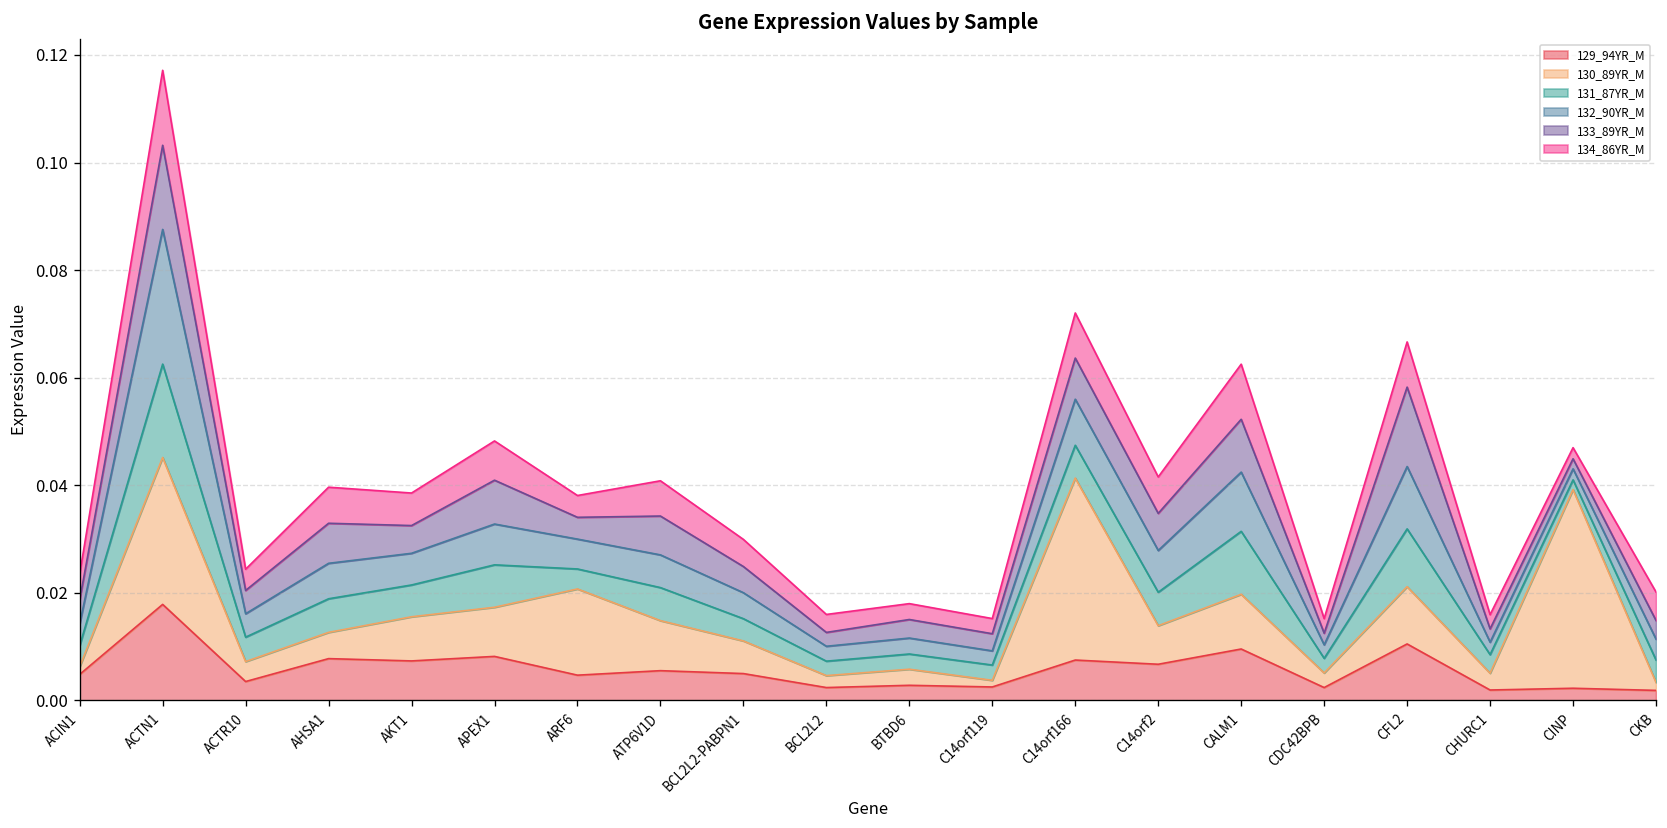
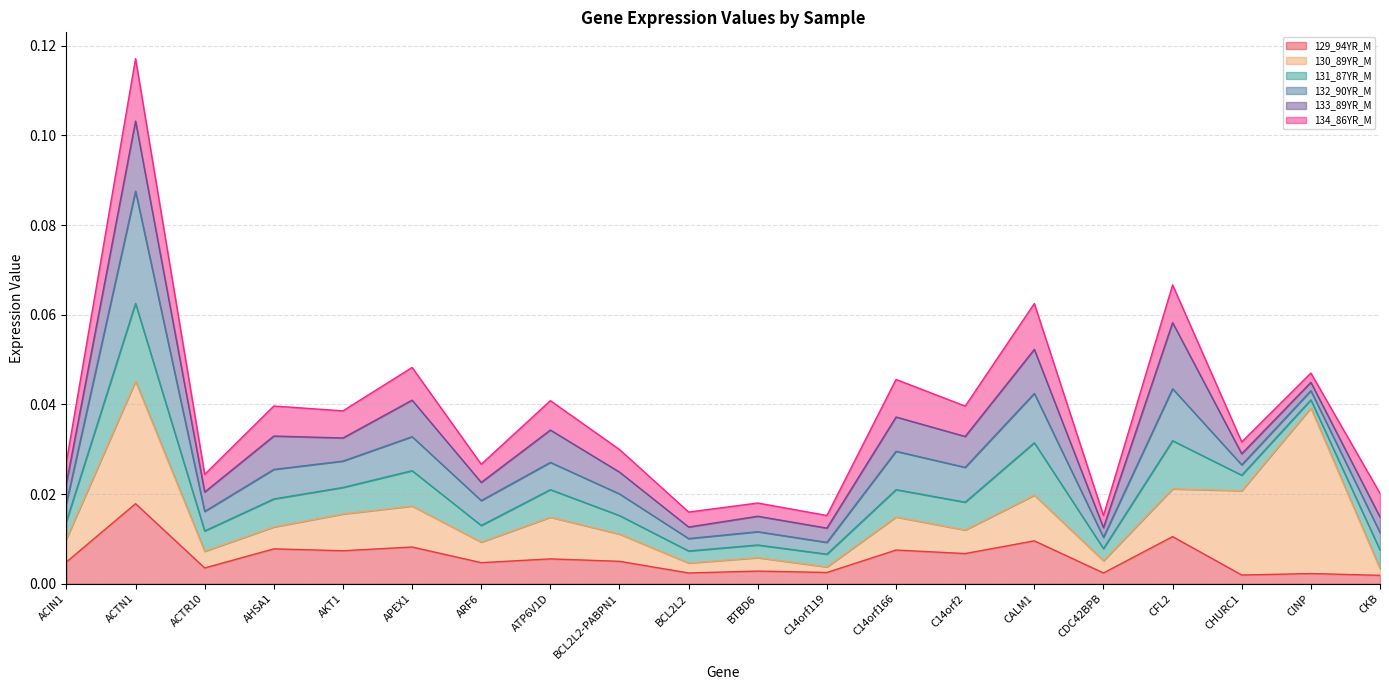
130_89YR_M, ACIN1: 0.001 -> 0.005
130_89YR_M, ARF6: 0.016 -> 0.005
130_89YR_M, C14orf166: 0.034 -> 0.007
130_89YR_M, C14orf2: 0.007 -> 0.005
130_89YR_M, CHURC1: 0.003 -> 0.019
